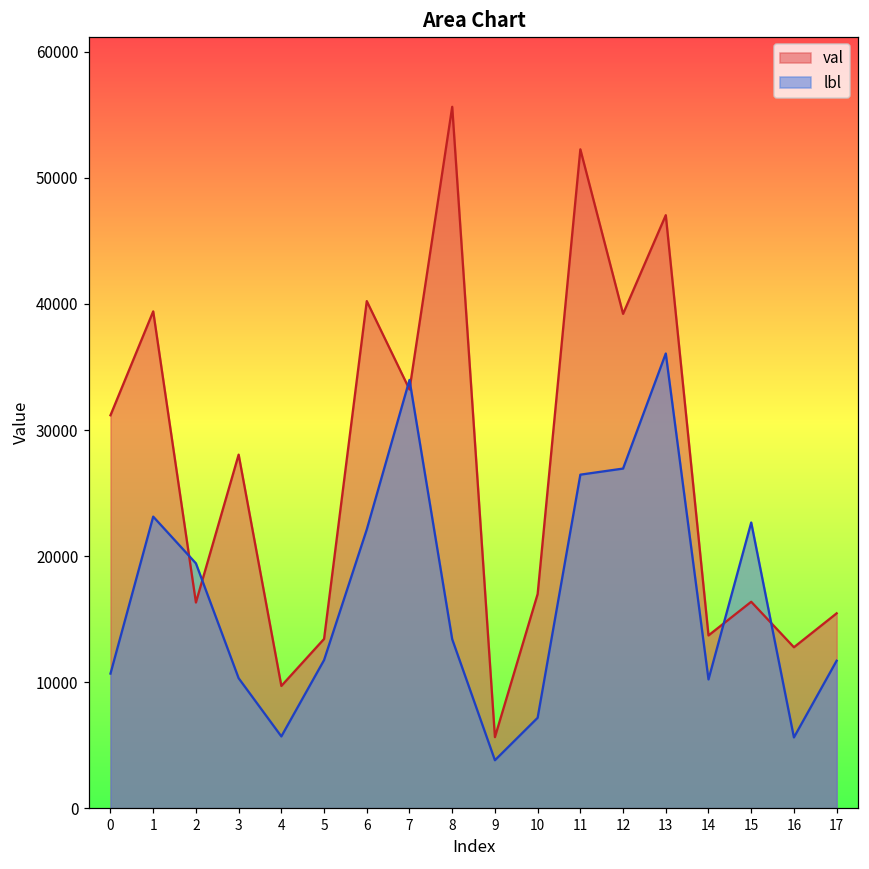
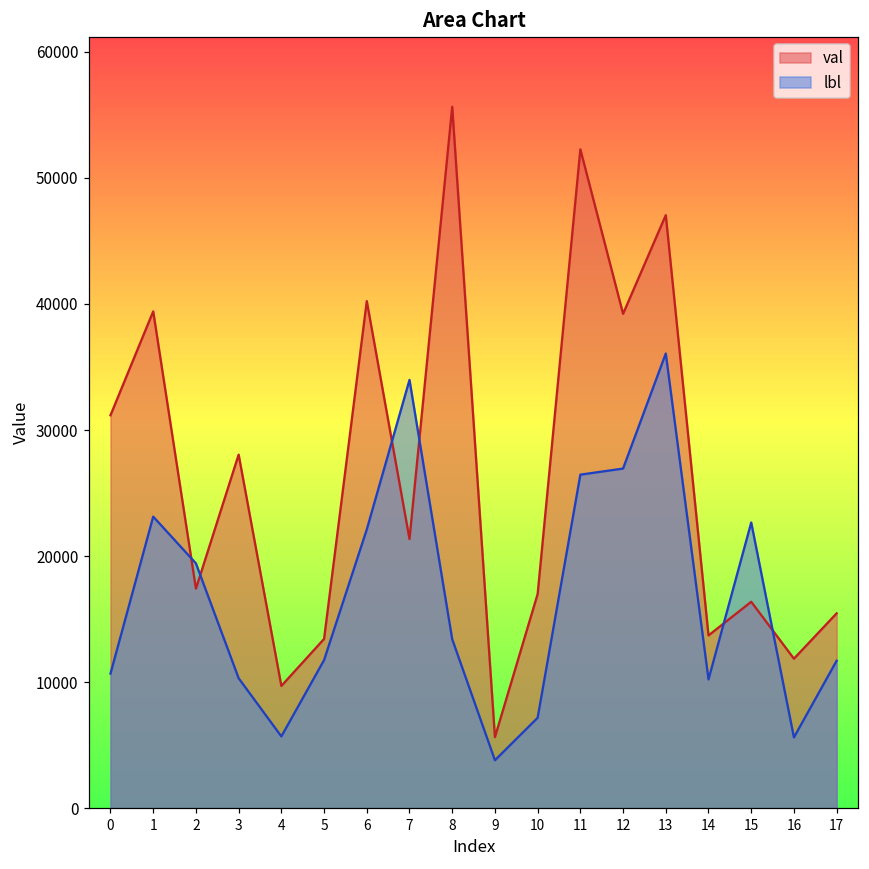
val, 2: 16300 -> 17400
val, 7: 33200 -> 21400
val, 16: 12800 -> 11900
